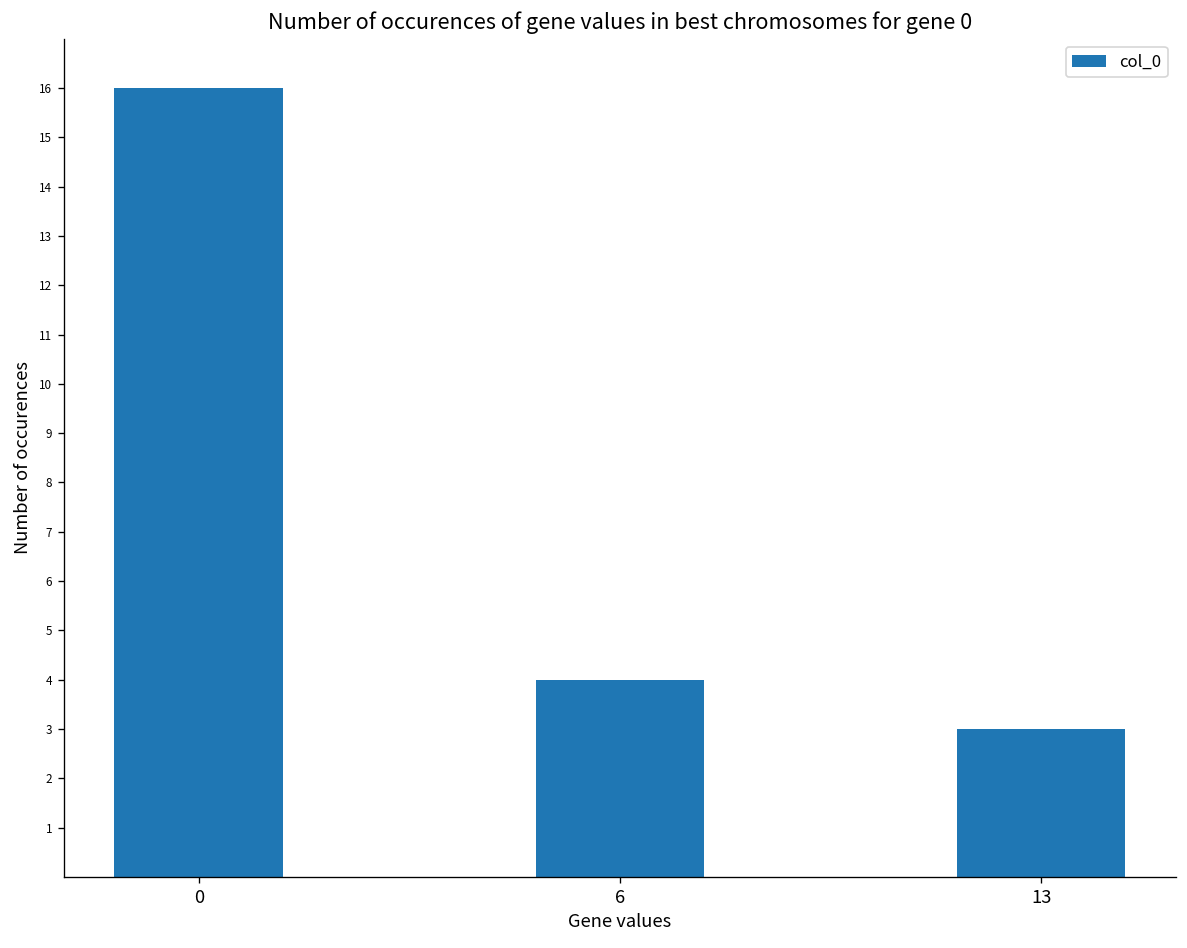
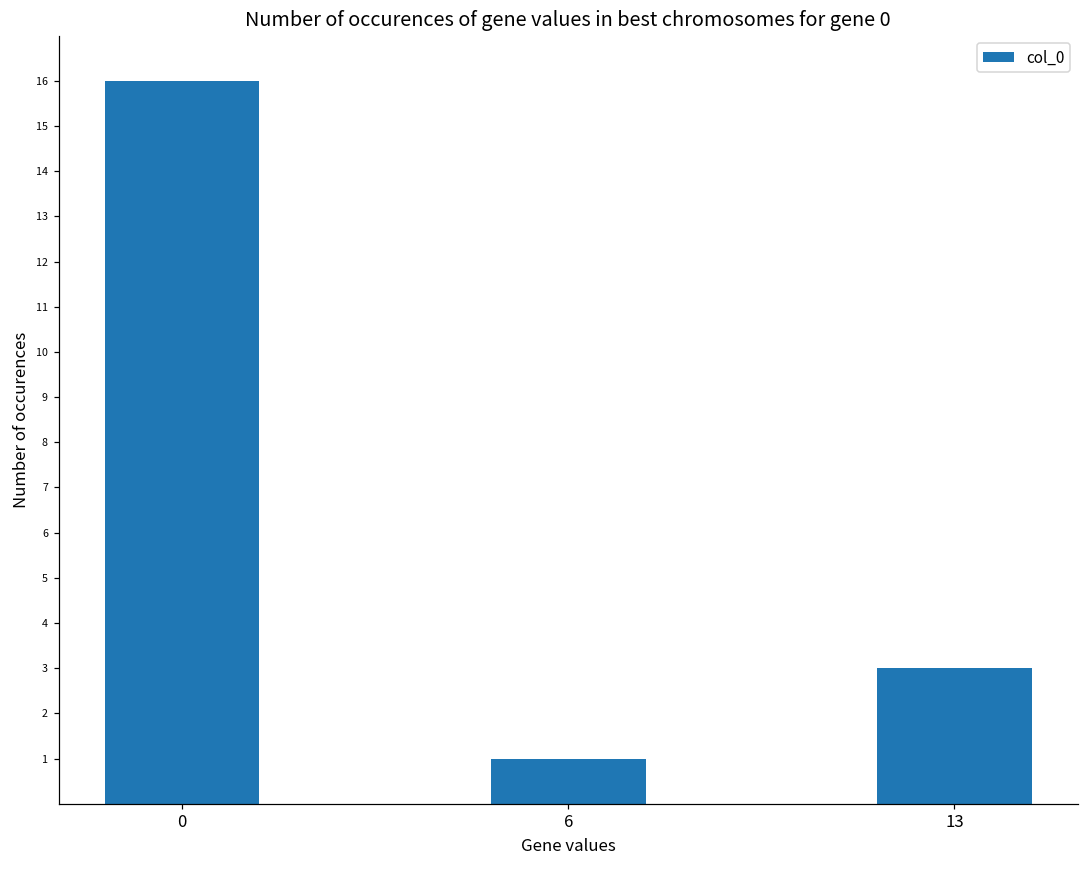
6: 4 -> 1
